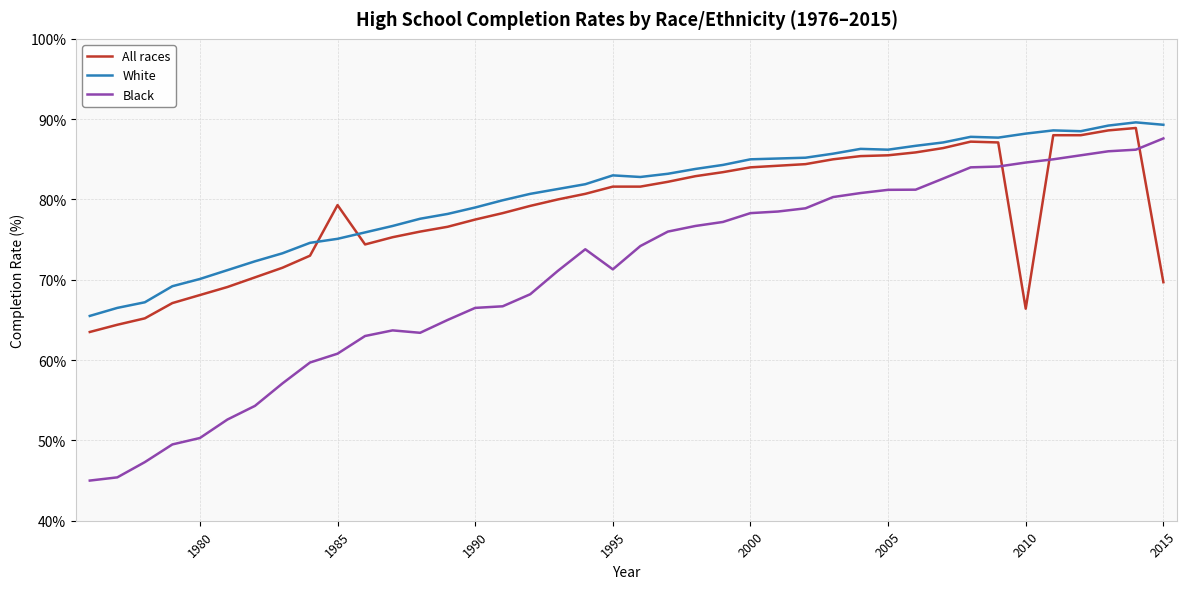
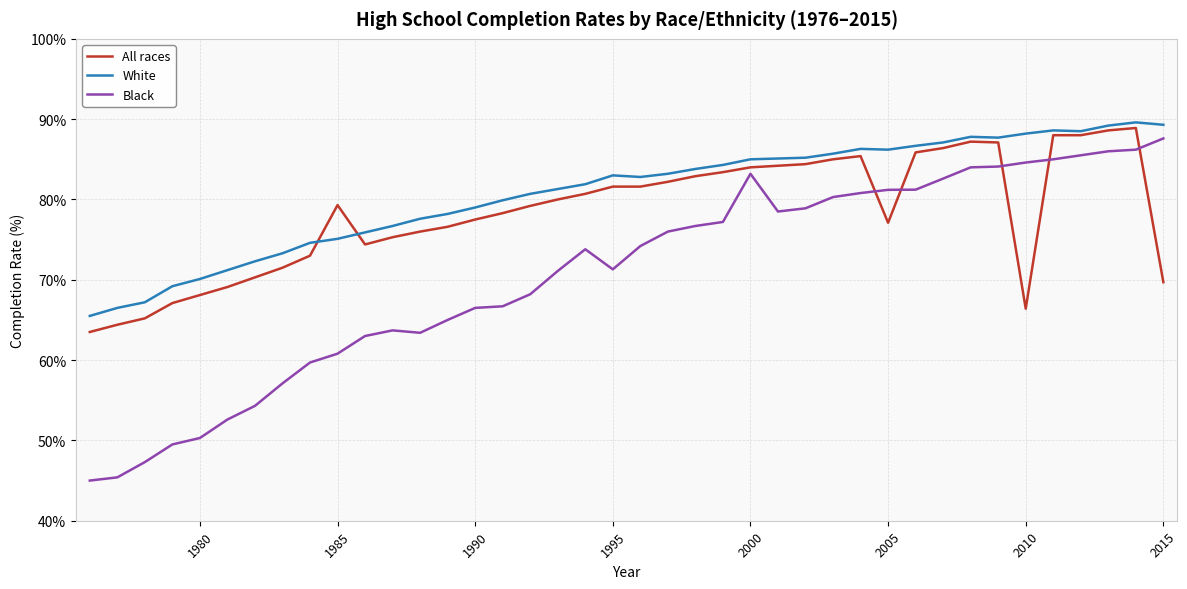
Black, 2000: 78% -> 83%
All races, 2005: 86% -> 77%
